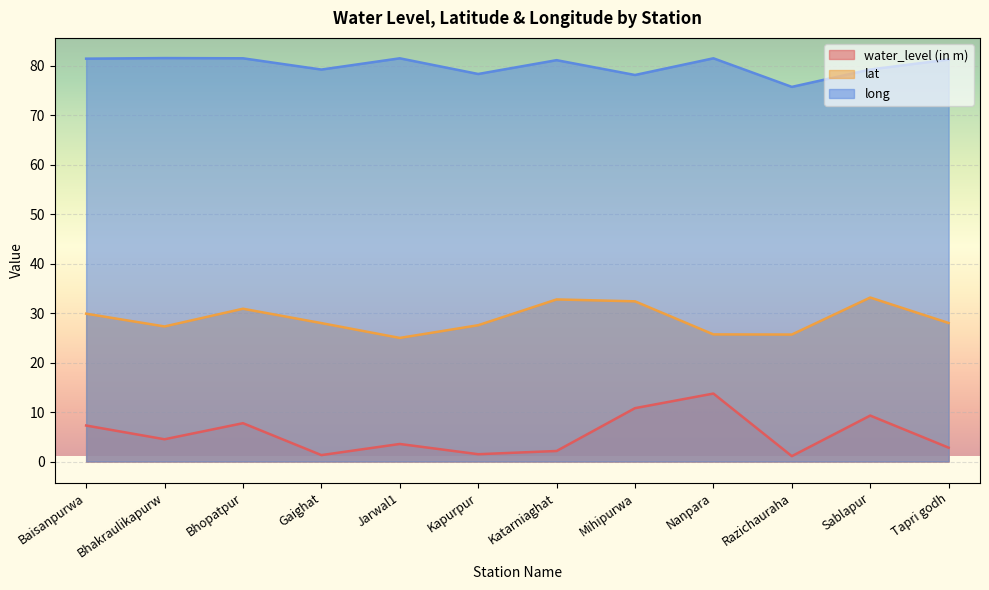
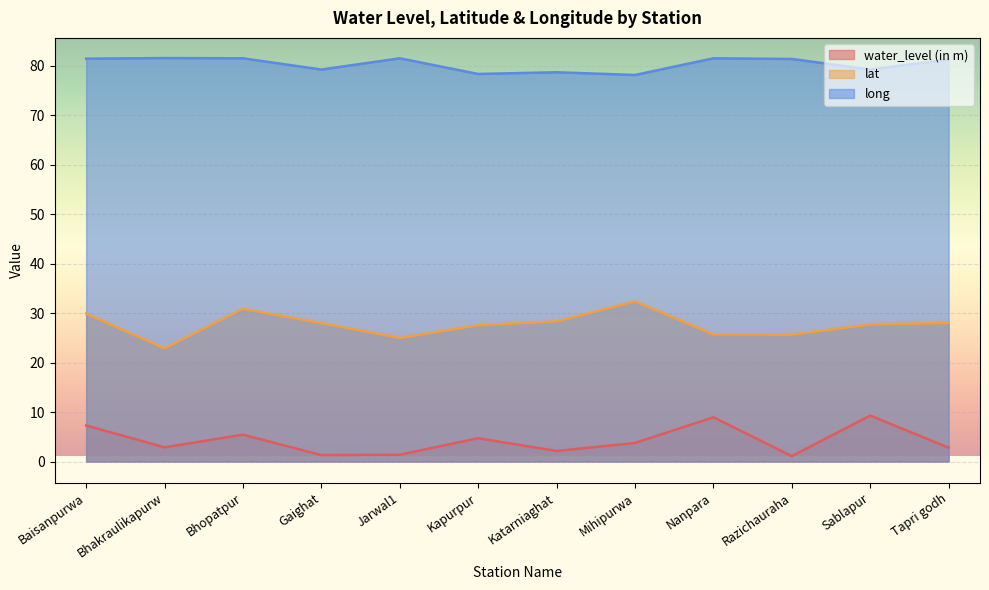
water_level (in m), Bhakraulikapurw: 5 -> 3
lat, Bhakraulikapurw: 27 -> 23
water_level (in m), Bhopatpur: 8 -> 5
water_level (in m), Jarwal1: 4 -> 1
water_level (in m), Kapurpur: 1 -> 5
lat, Katarniaghat: 33 -> 28
long, Katarniaghat: 81 -> 79
water_level (in m), Mihipurwa: 11 -> 4
water_level (in m), Nanpara: 14 -> 9
long, Razichauraha: 76 -> 81
lat, Sablapur: 33 -> 28
